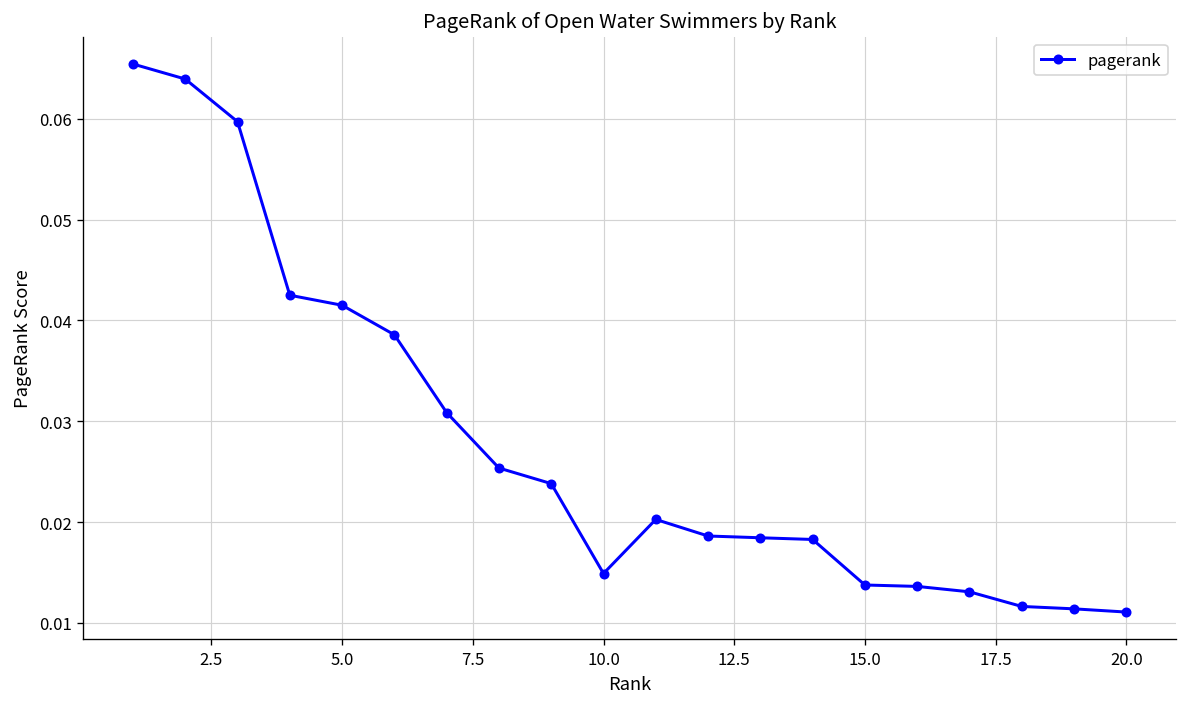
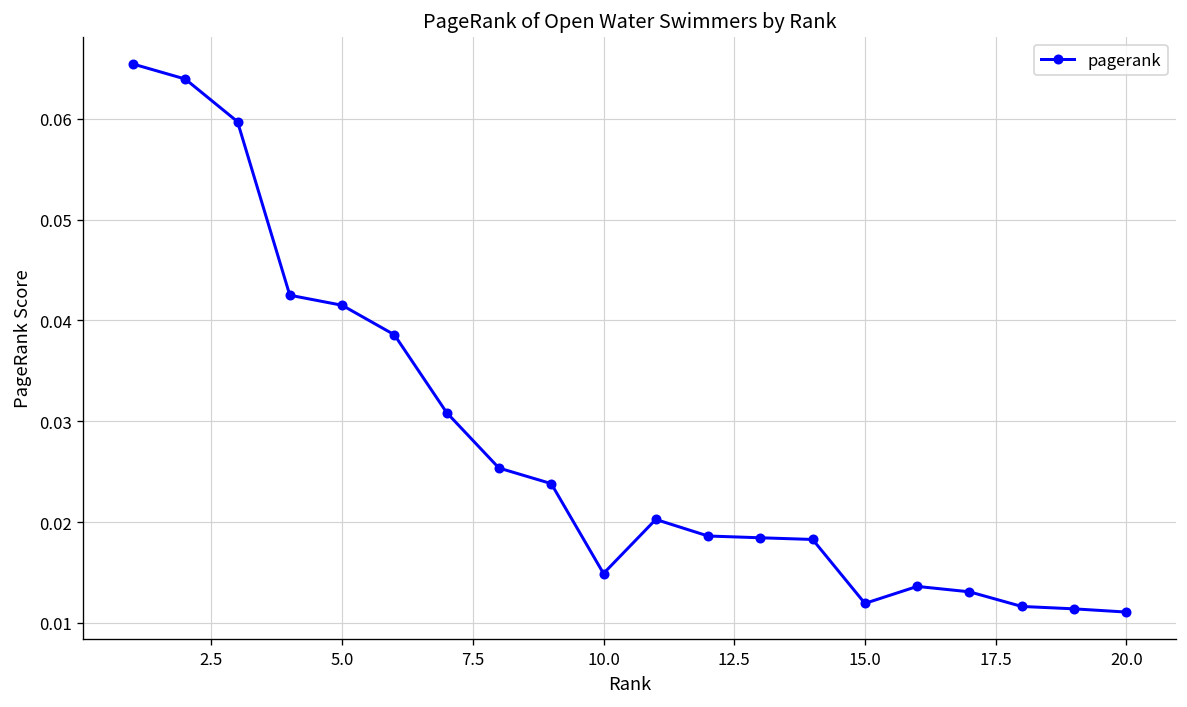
15.0: 0.014 -> 0.012
